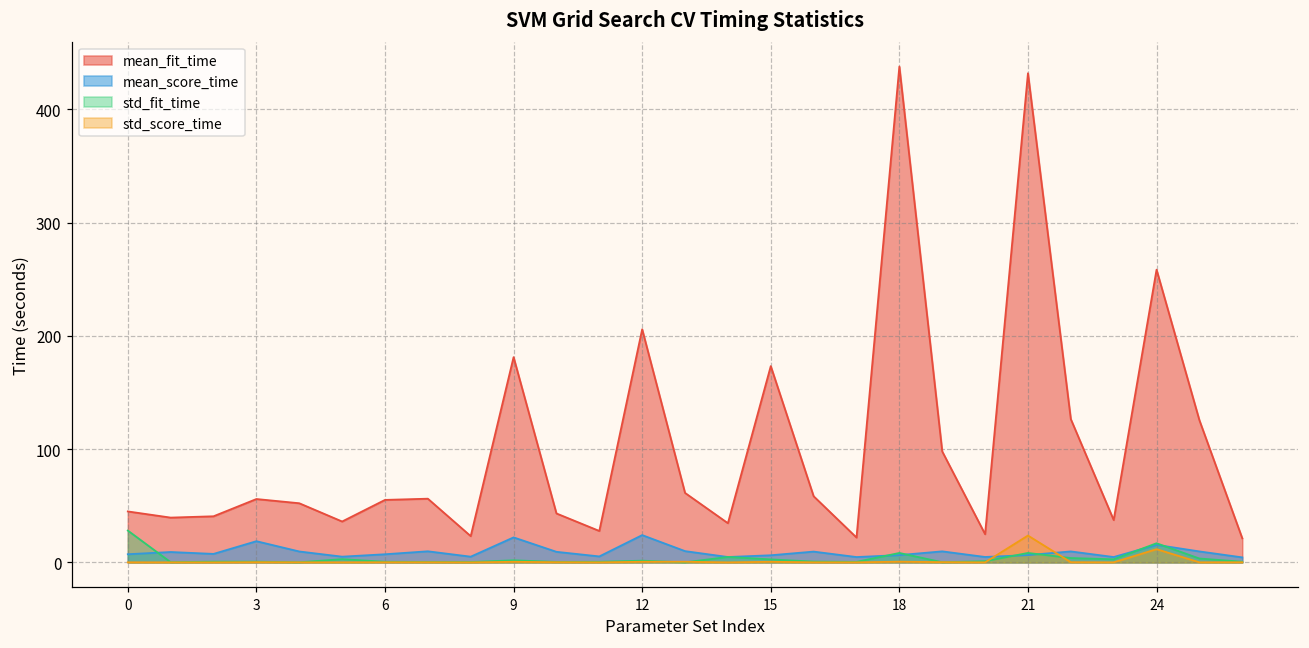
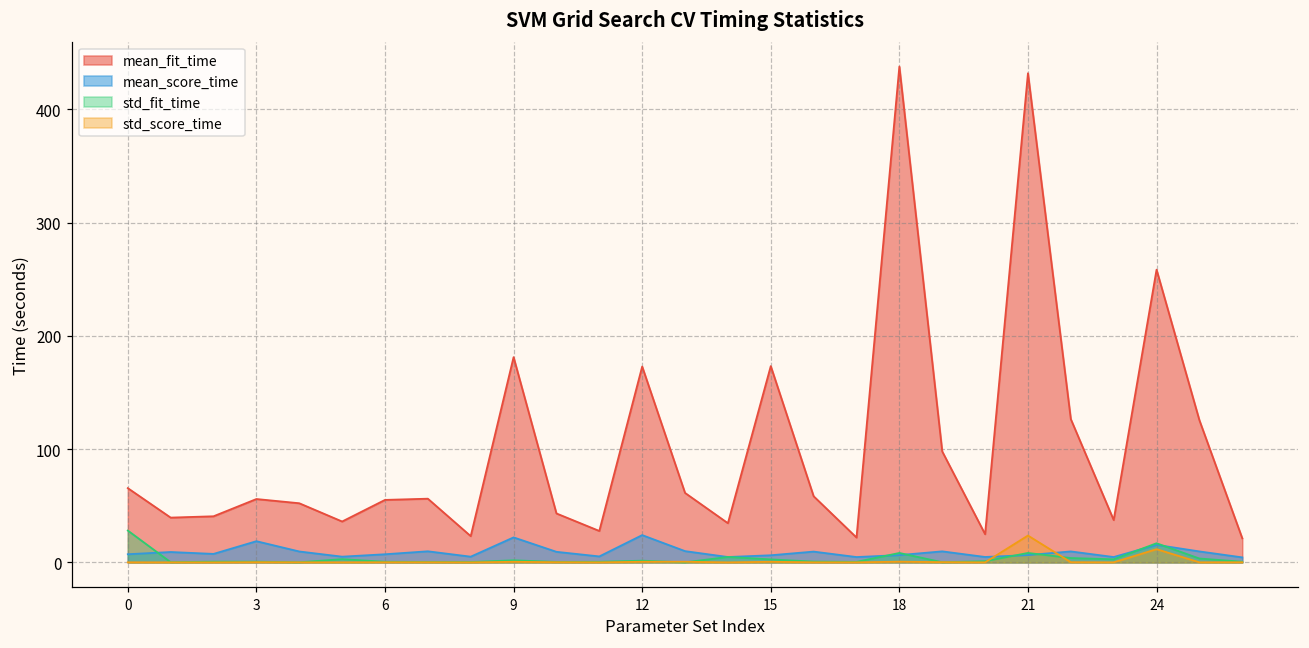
mean_fit_time, 0: 45 -> 66
mean_fit_time, 12: 206 -> 173
